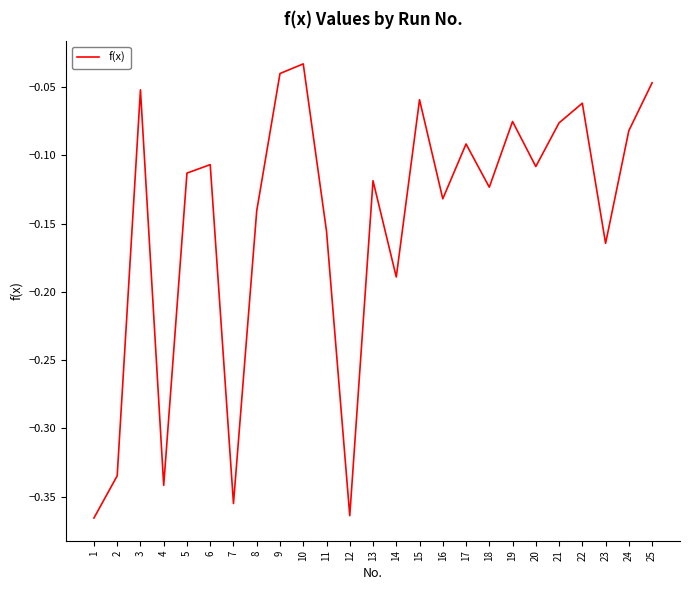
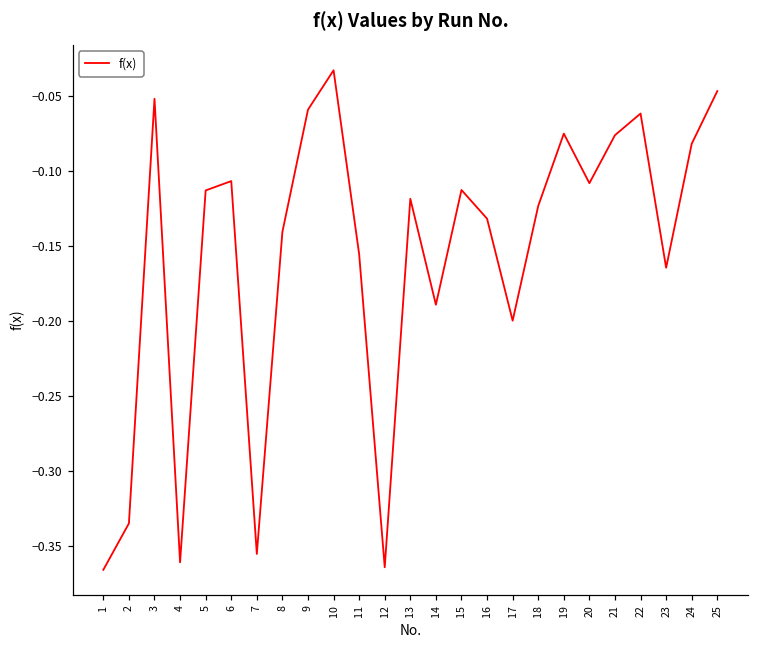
4: -0.342 -> -0.361
9: -0.040 -> -0.059
15: -0.059 -> -0.113
17: -0.092 -> -0.200
